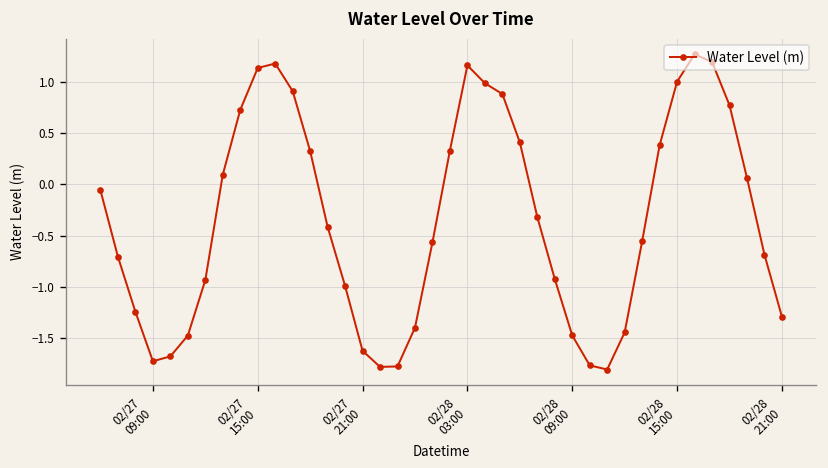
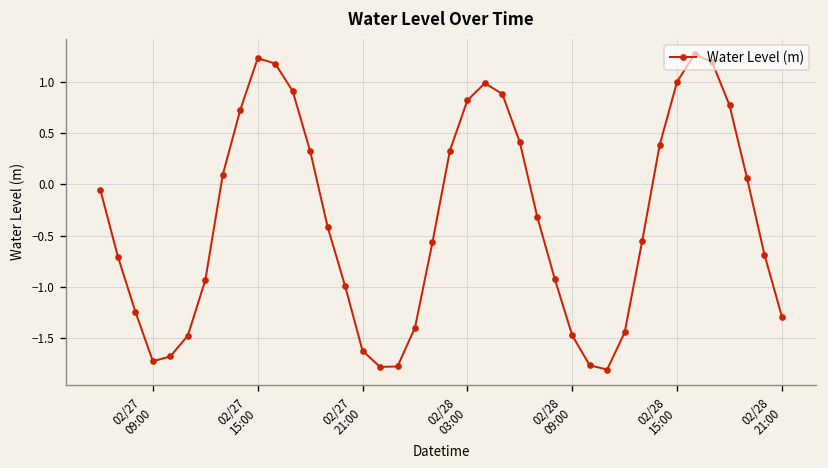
02/27 15:00: 1.1 -> 1.2
02/28 03:00: 1.2 -> 0.8
